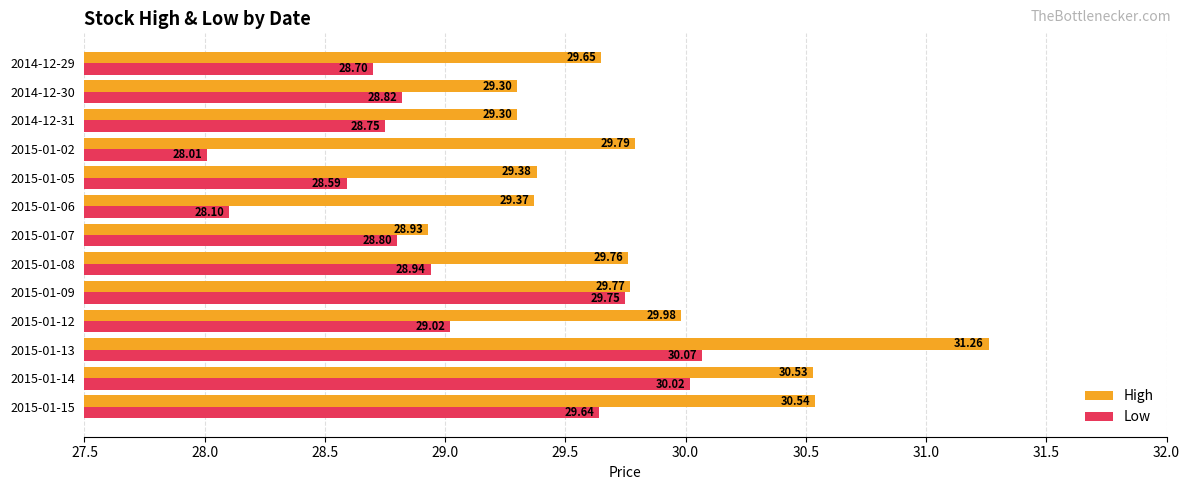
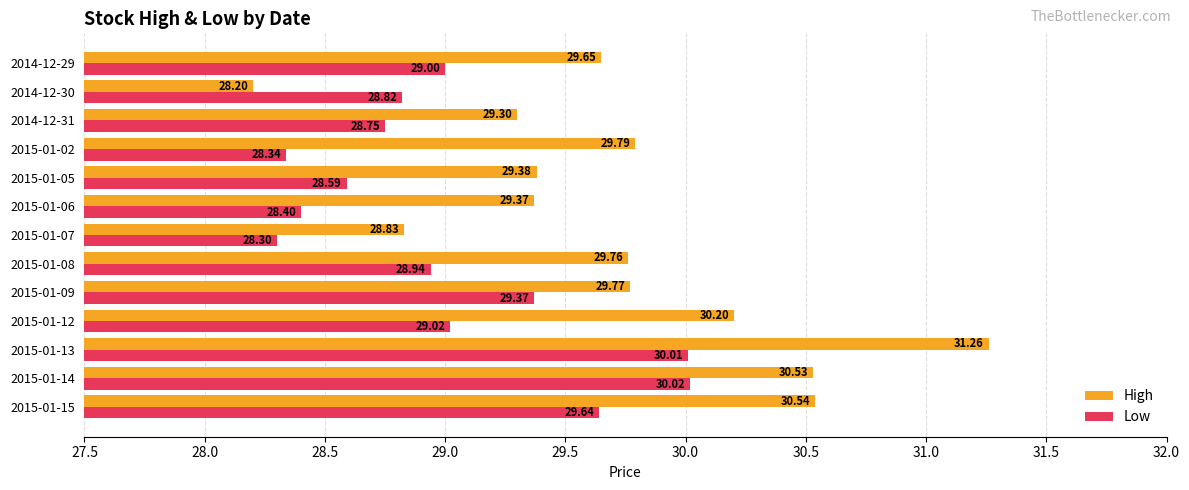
Low, 2014-12-29: 28.70 -> 29.00
High, 2014-12-30: 29.30 -> 28.20
Low, 2015-01-02: 28.01 -> 28.34
Low, 2015-01-06: 28.10 -> 28.40
High, 2015-01-07: 28.93 -> 28.83
Low, 2015-01-07: 28.80 -> 28.30
Low, 2015-01-09: 29.75 -> 29.37
High, 2015-01-12: 29.98 -> 30.20
Low, 2015-01-13: 30.07 -> 30.01
